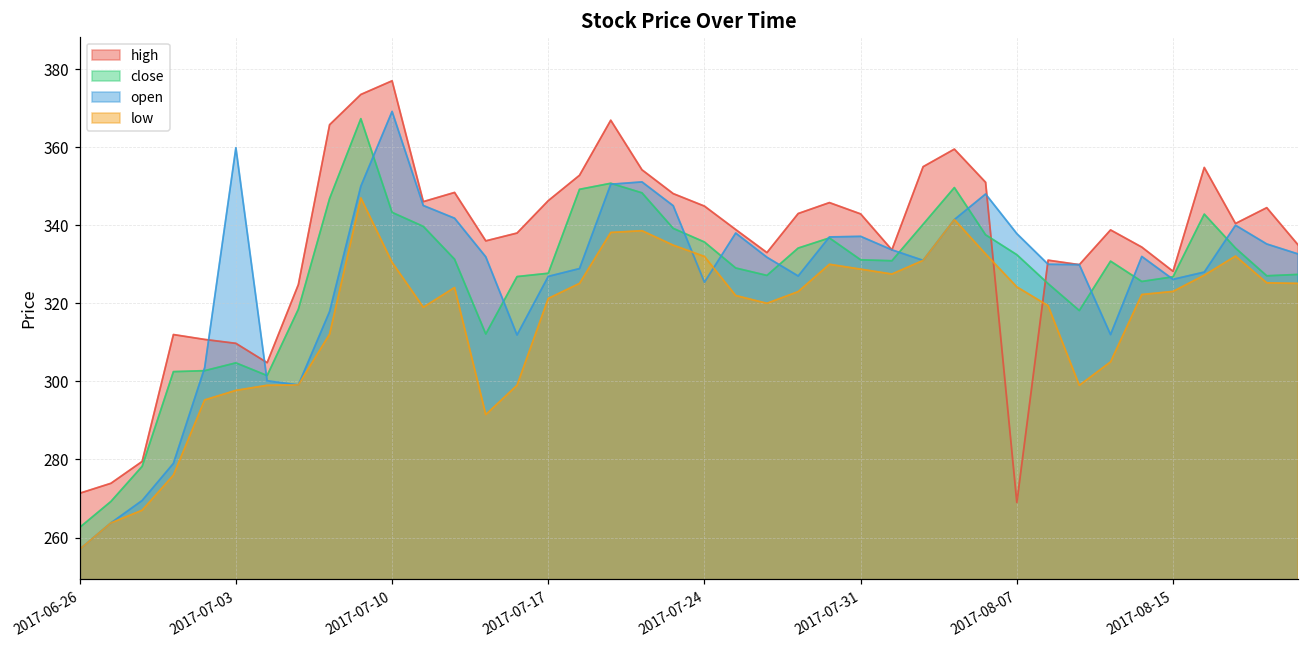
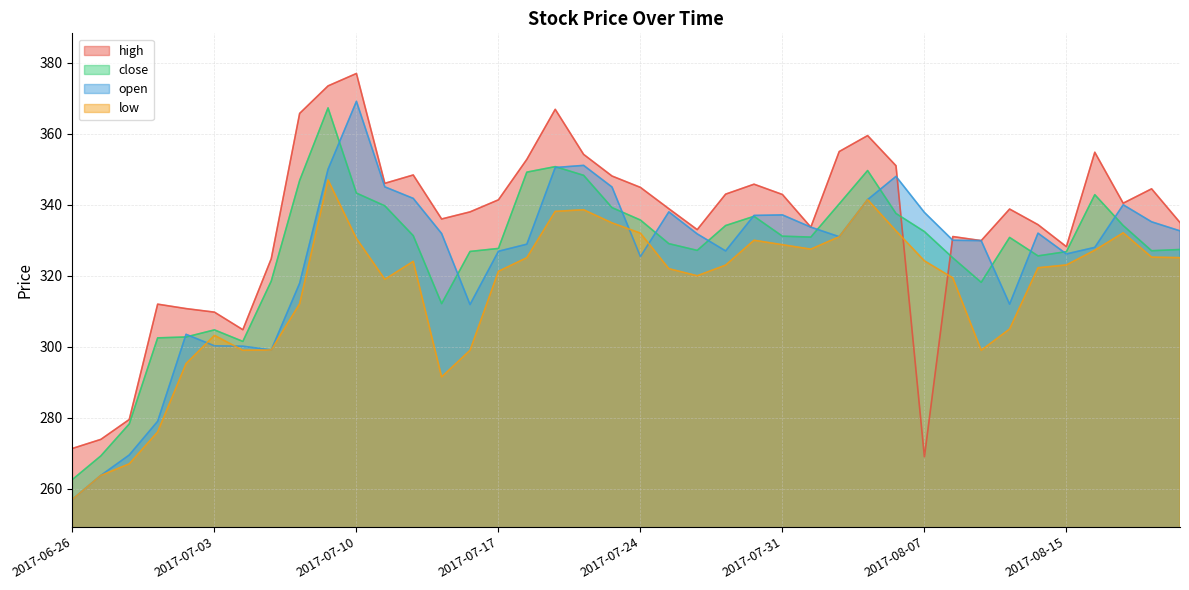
open, 2017-07-03: 360 -> 300
low, 2017-07-03: 298 -> 303
high, 2017-07-17: 346 -> 341
